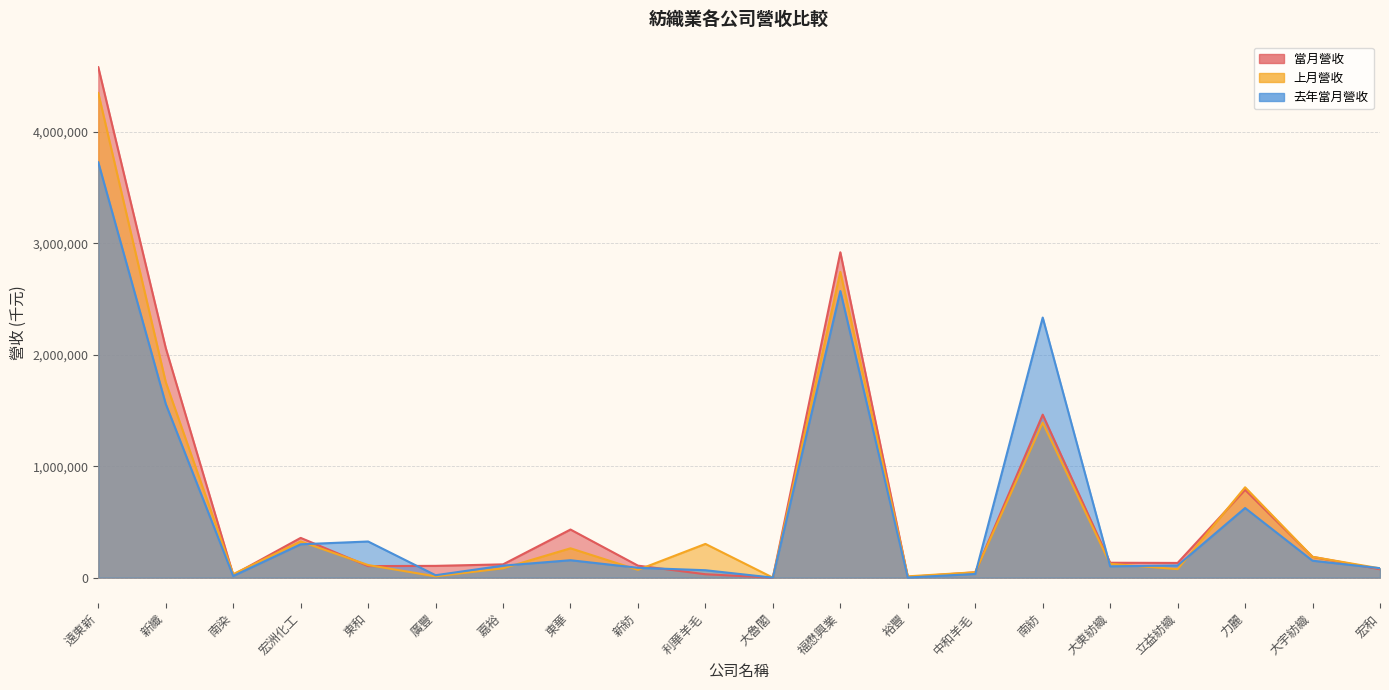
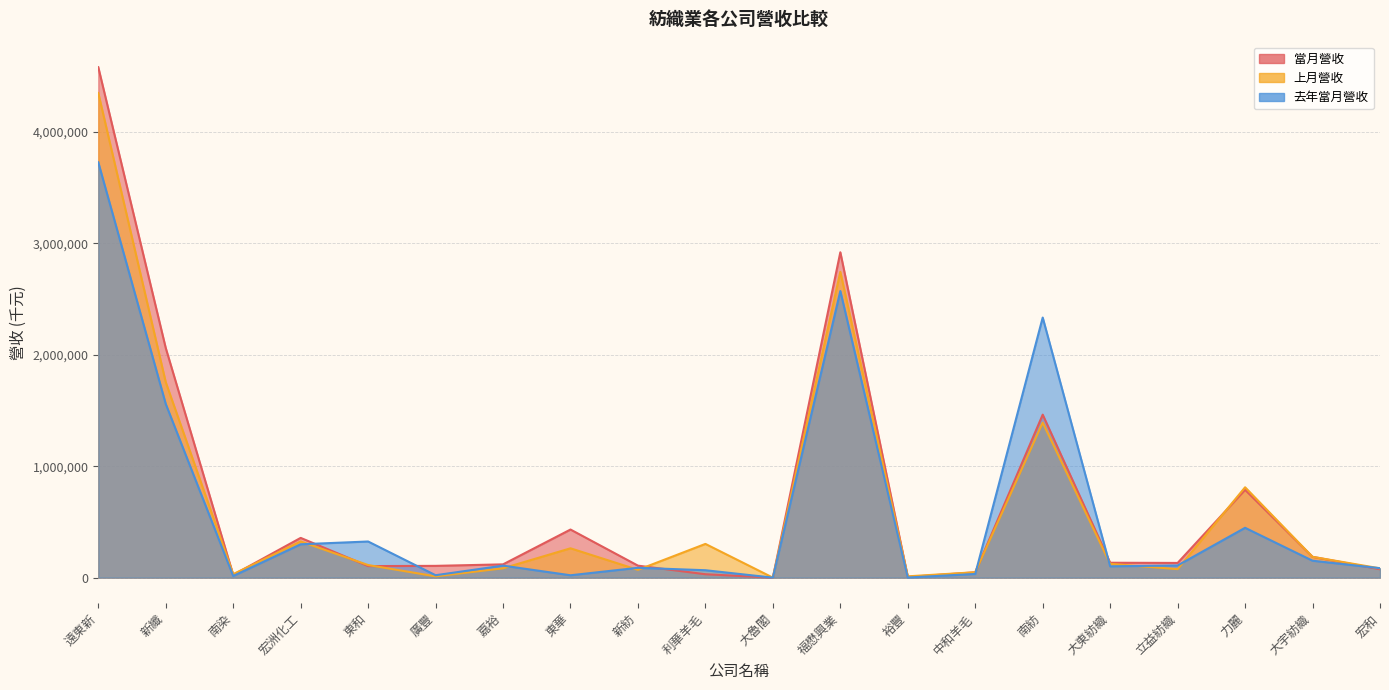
去年當月營收, 東華: 160,000 -> 20,000
去年當月營收, 力麗: 620,000 -> 450,000
